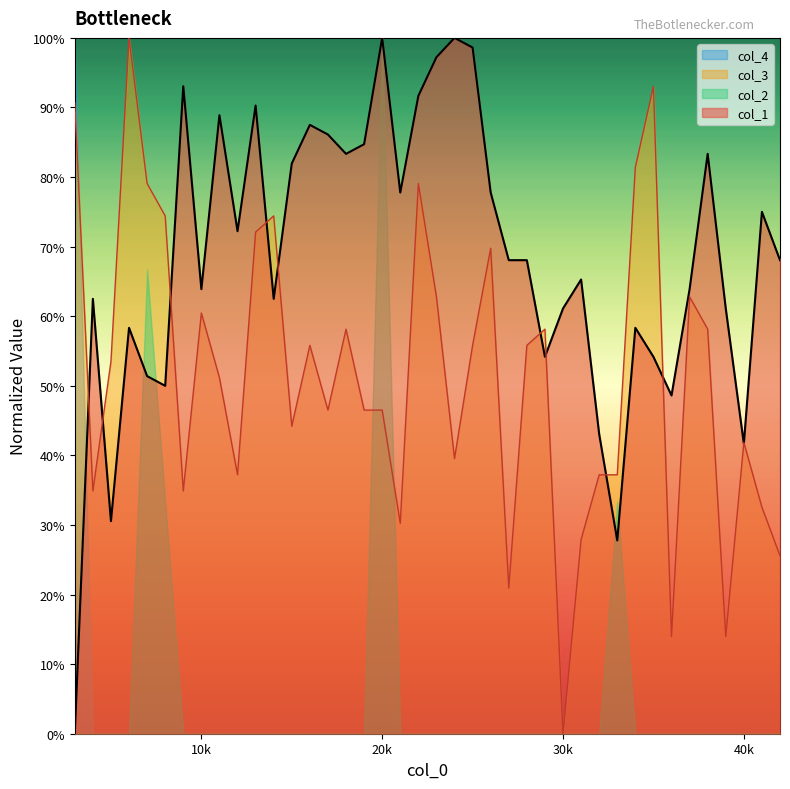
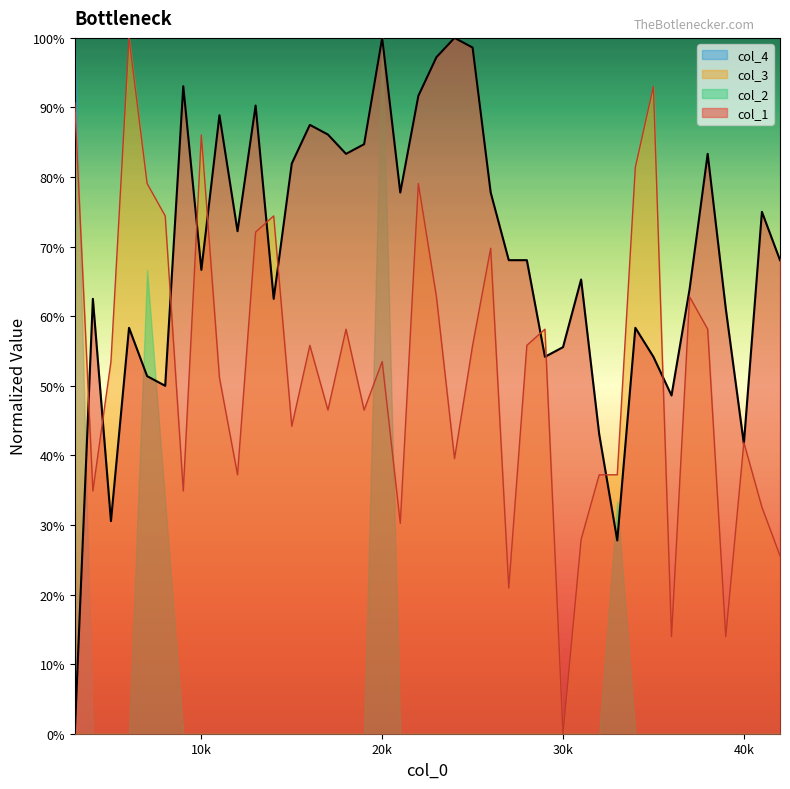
col_3, 10k: 60% -> 86%
col_1, 10k: 64% -> 67%
col_3, 20k: 47% -> 53%
col_1, 30k: 61% -> 56%
